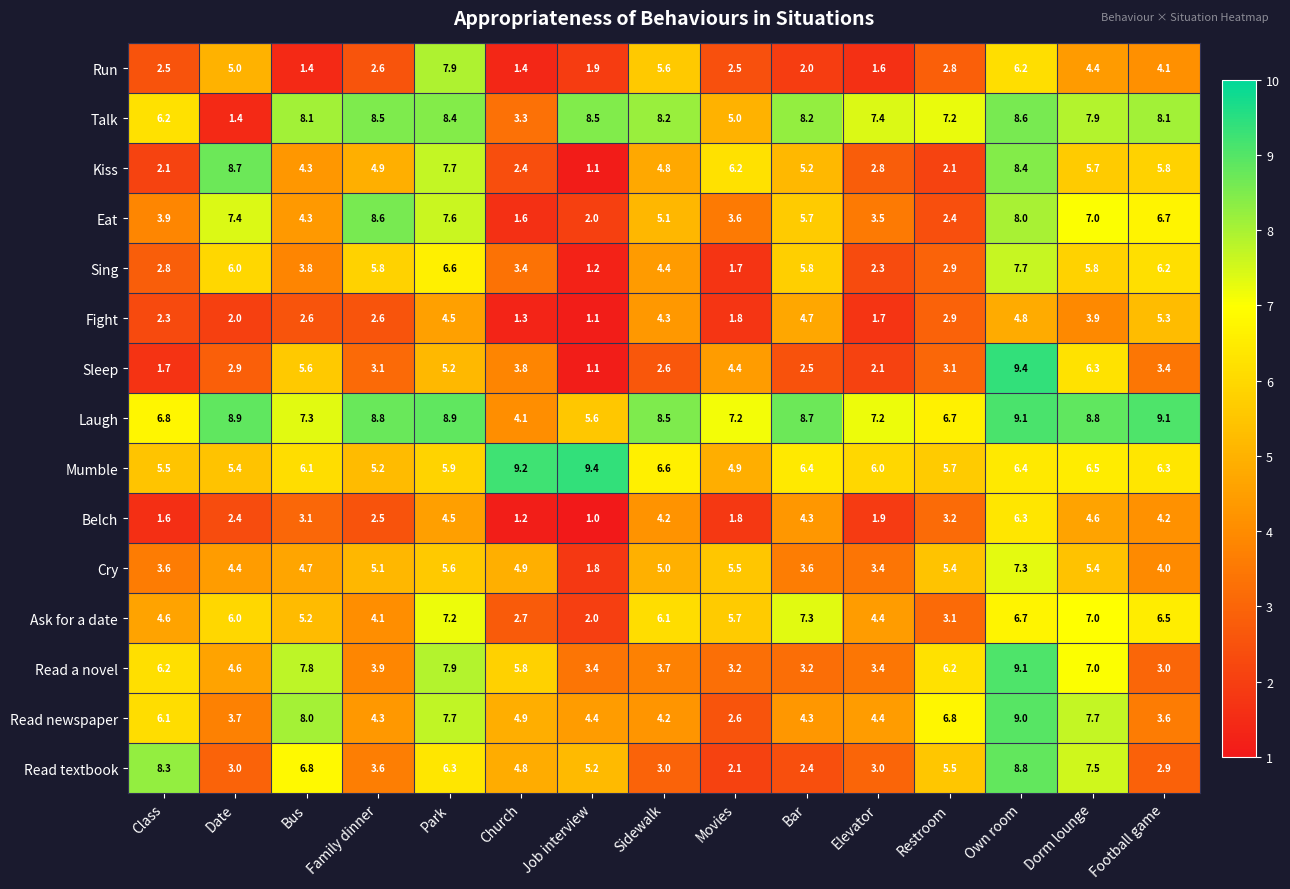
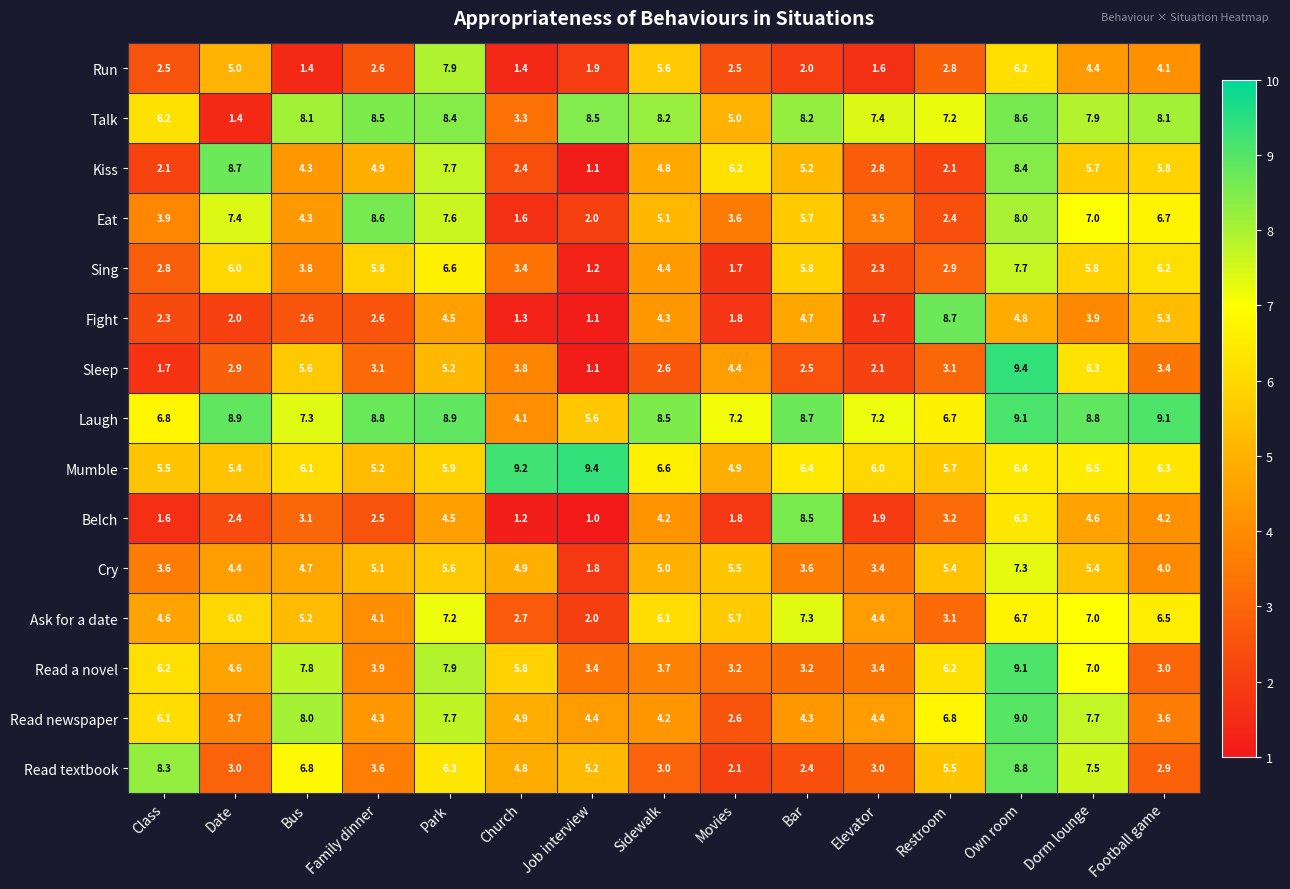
Fight, Restroom: 2.9 -> 8.7
Belch, Bar: 4.3 -> 8.5
